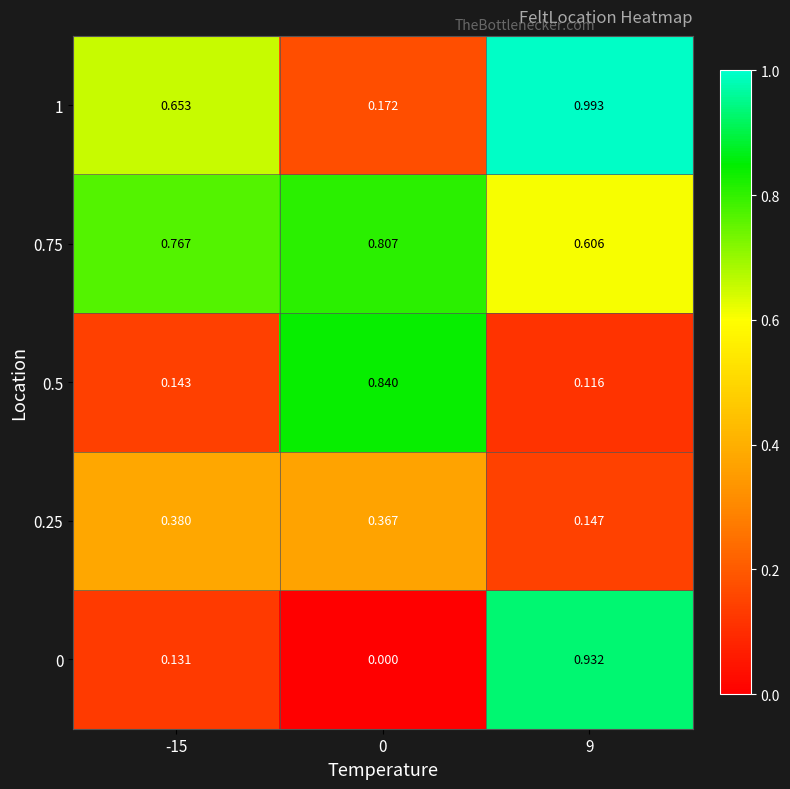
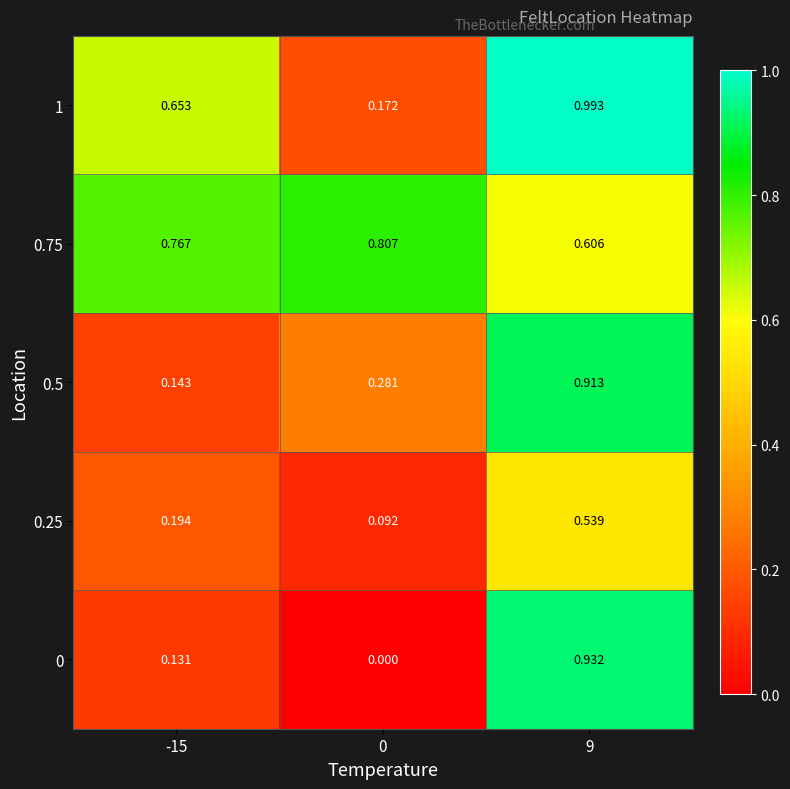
0.5, 0: 0.840 -> 0.281
0.5, 9: 0.116 -> 0.913
0.25, -15: 0.380 -> 0.194
0.25, 0: 0.367 -> 0.092
0.25, 9: 0.147 -> 0.539
